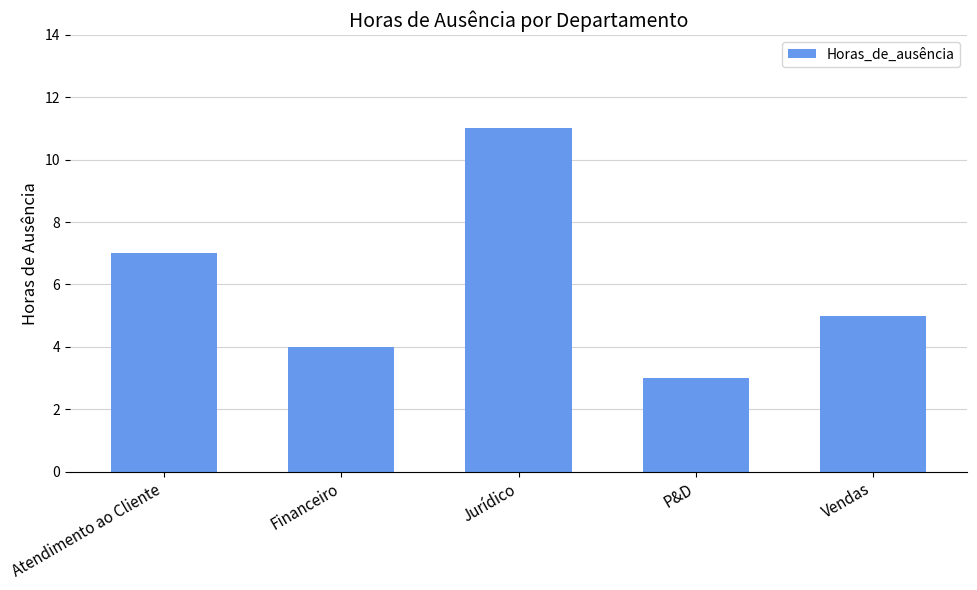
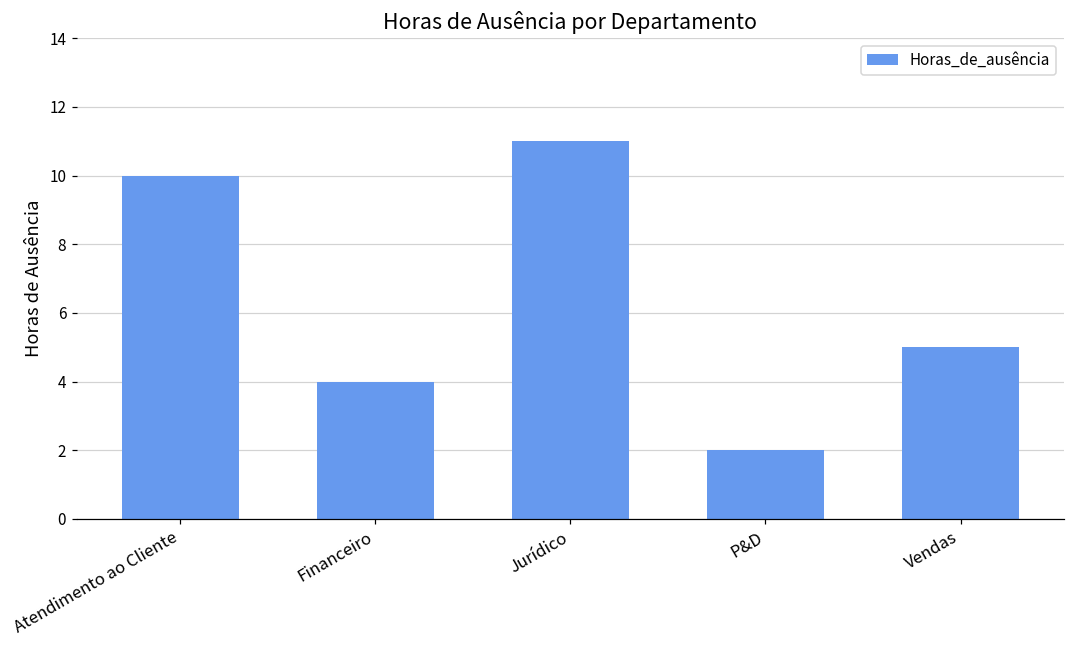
Atendimento ao Cliente: 7 -> 10
P&D: 3 -> 2
